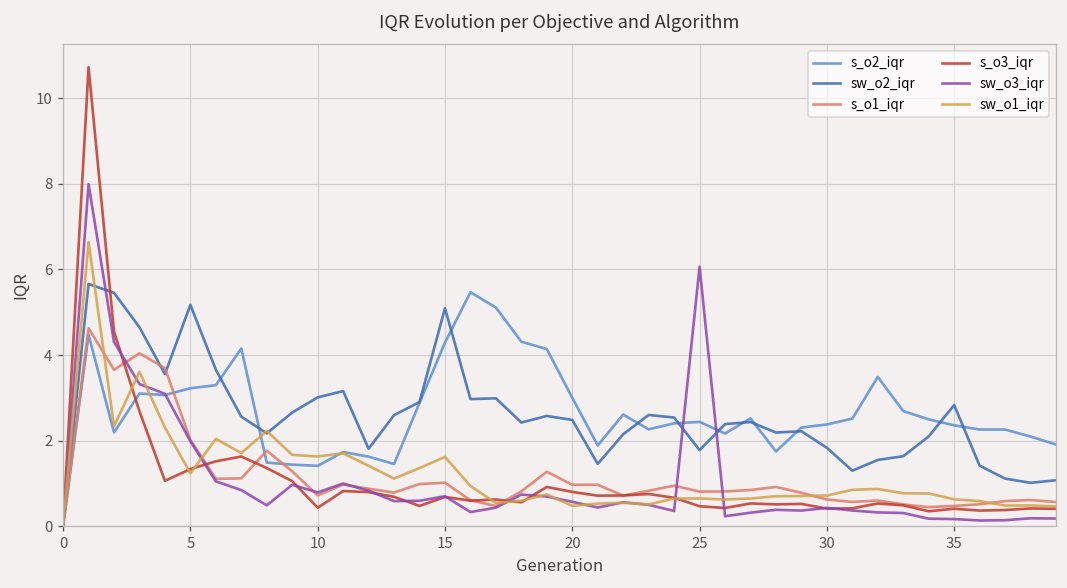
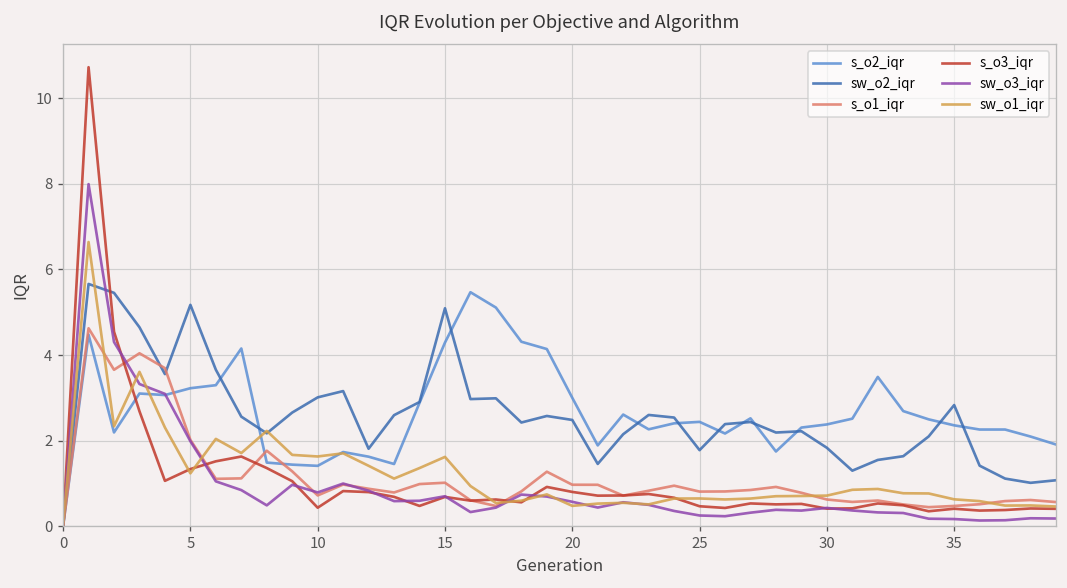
sw_o3_iqr, 25: 6.1 -> 0.2
